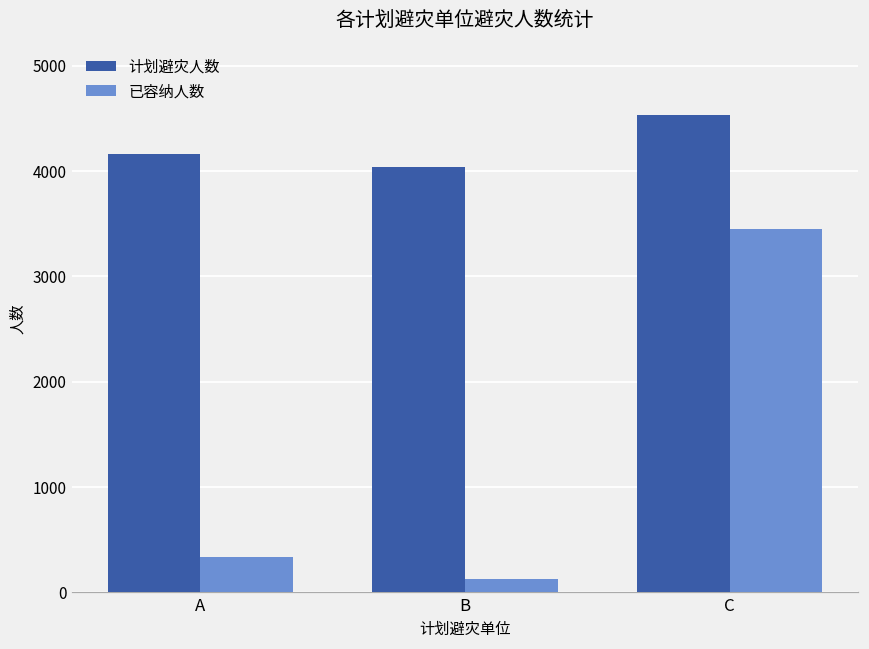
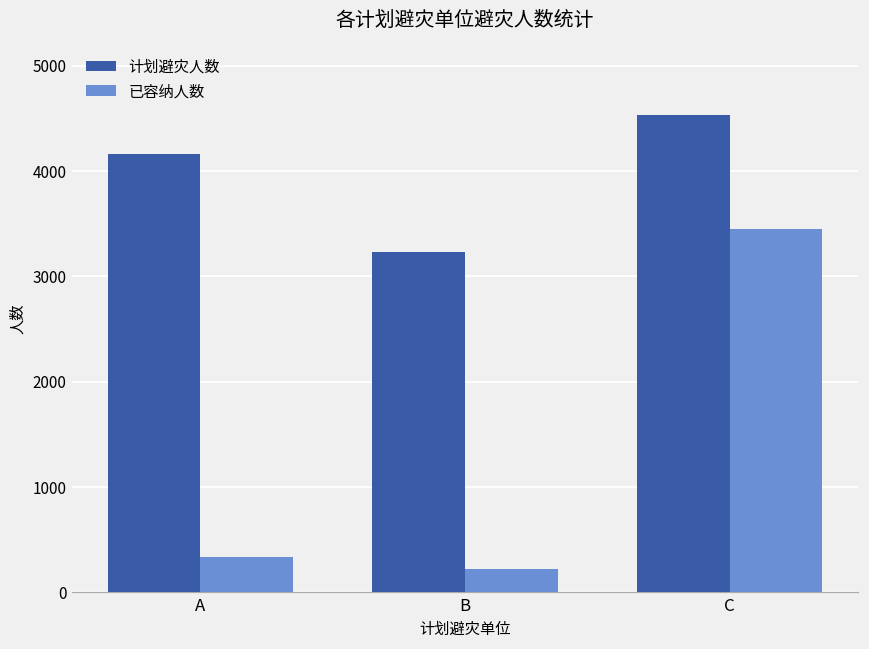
计划避灾人数, B: 4000 -> 3200
已容纳人数, B: 100 -> 200
